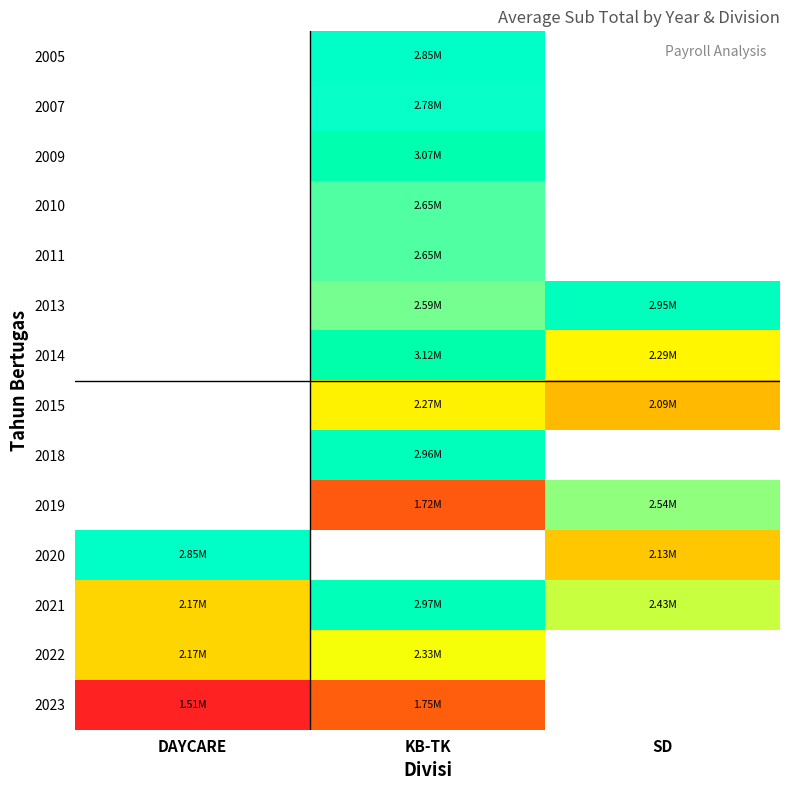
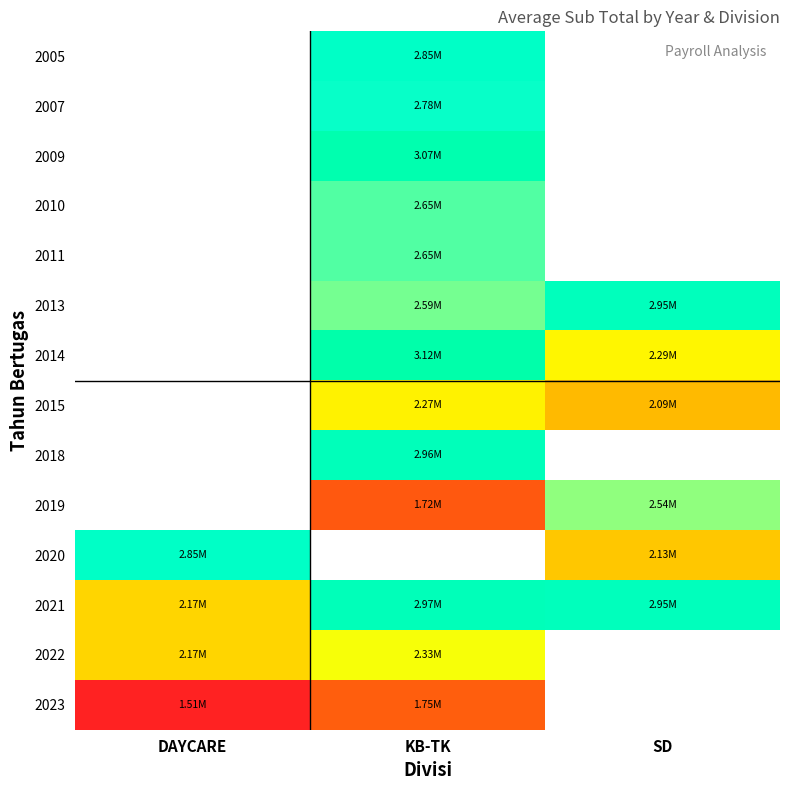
2021, SD: 2.43M -> 2.95M
